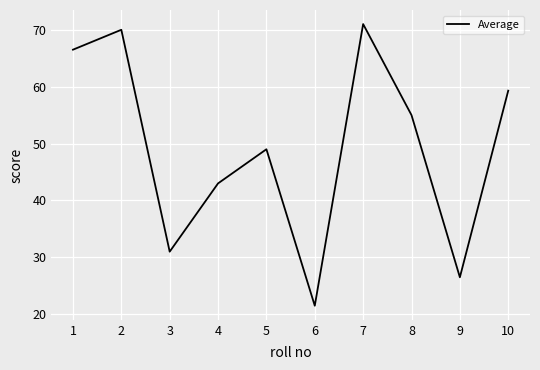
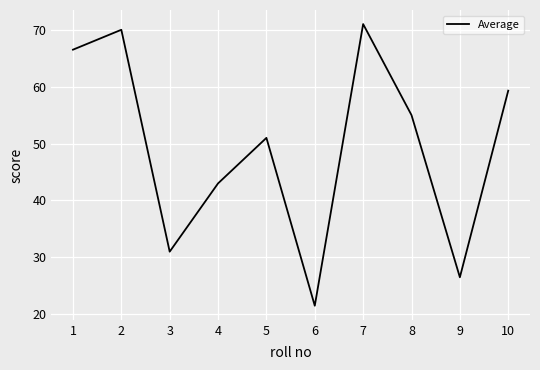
5: 49 -> 51
